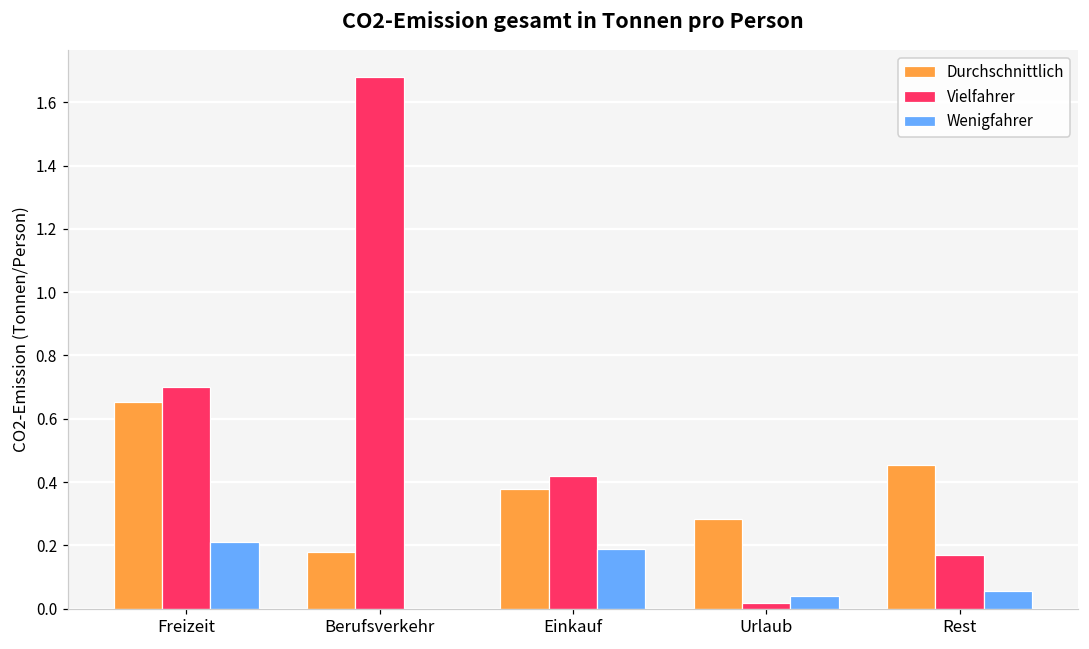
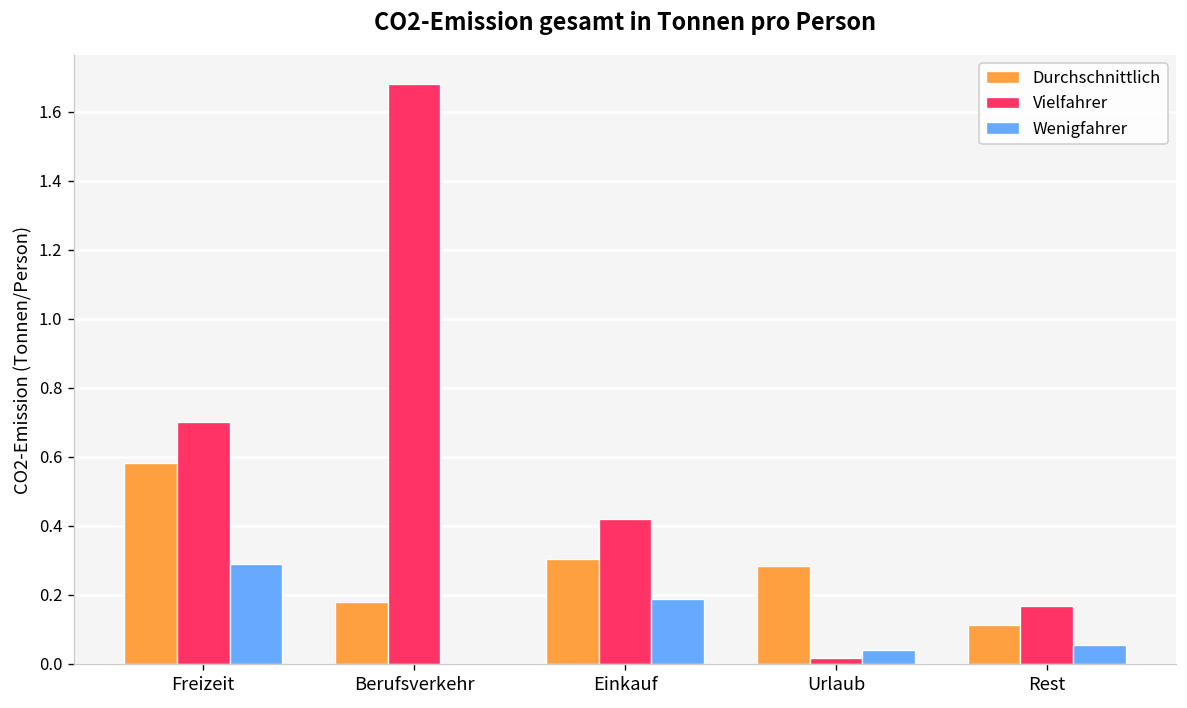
Durchschnittlich, Freizeit: 0.65 -> 0.58
Wenigfahrer, Freizeit: 0.21 -> 0.29
Durchschnittlich, Einkauf: 0.38 -> 0.30
Durchschnittlich, Rest: 0.45 -> 0.11
